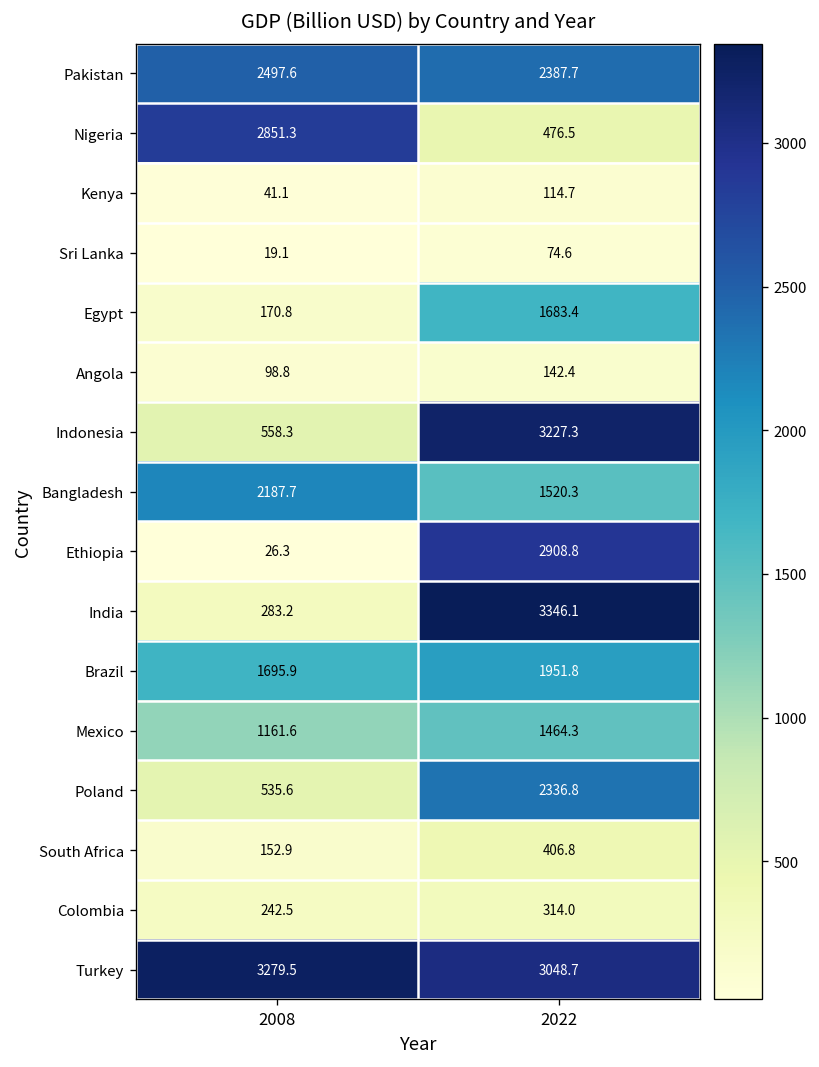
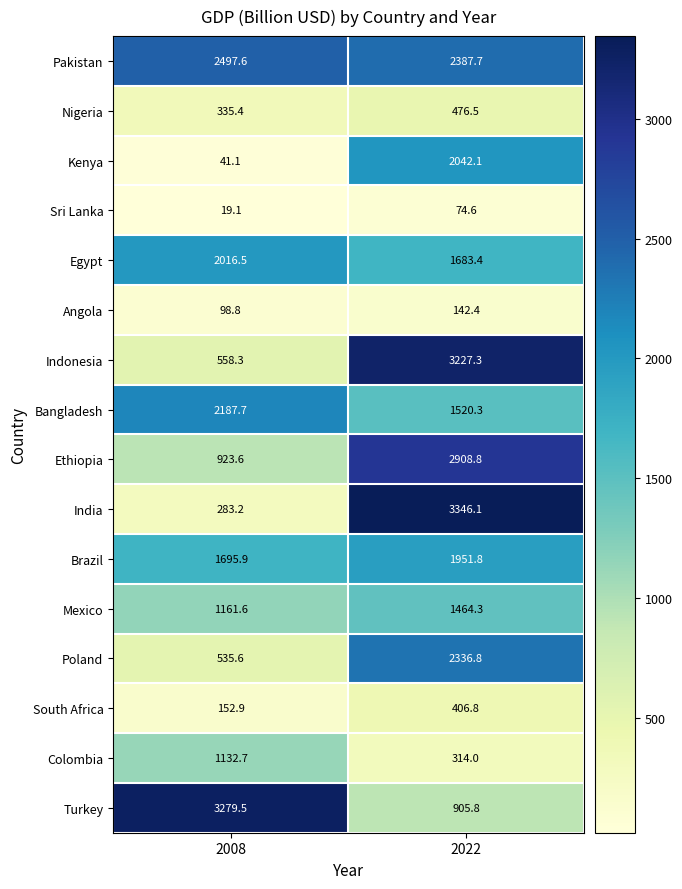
Nigeria, 2008: 2851.3 -> 335.4
Kenya, 2022: 114.7 -> 2042.1
Egypt, 2008: 170.8 -> 2016.5
Ethiopia, 2008: 26.3 -> 923.6
Colombia, 2008: 242.5 -> 1132.7
Turkey, 2022: 3048.7 -> 905.8
